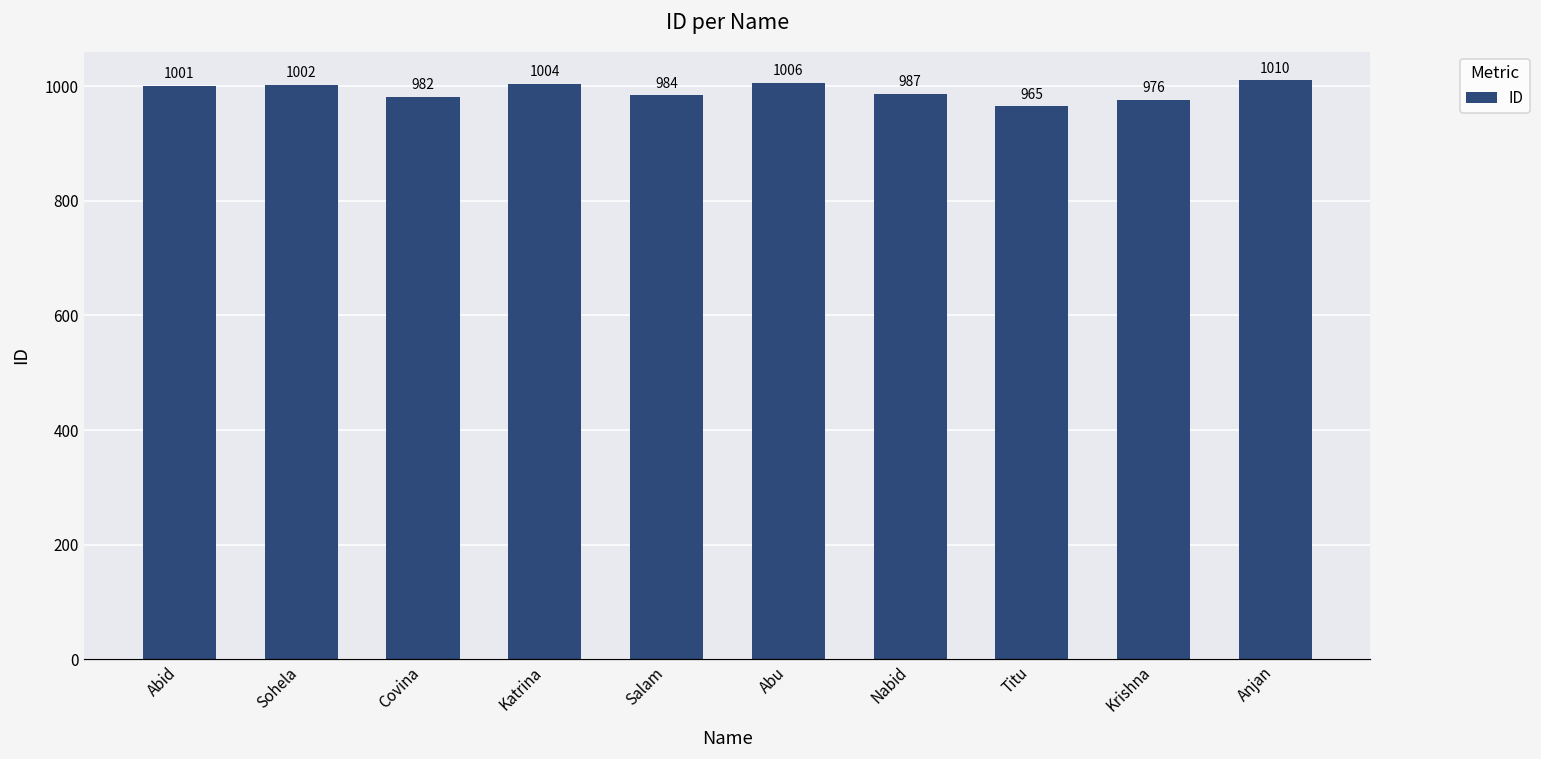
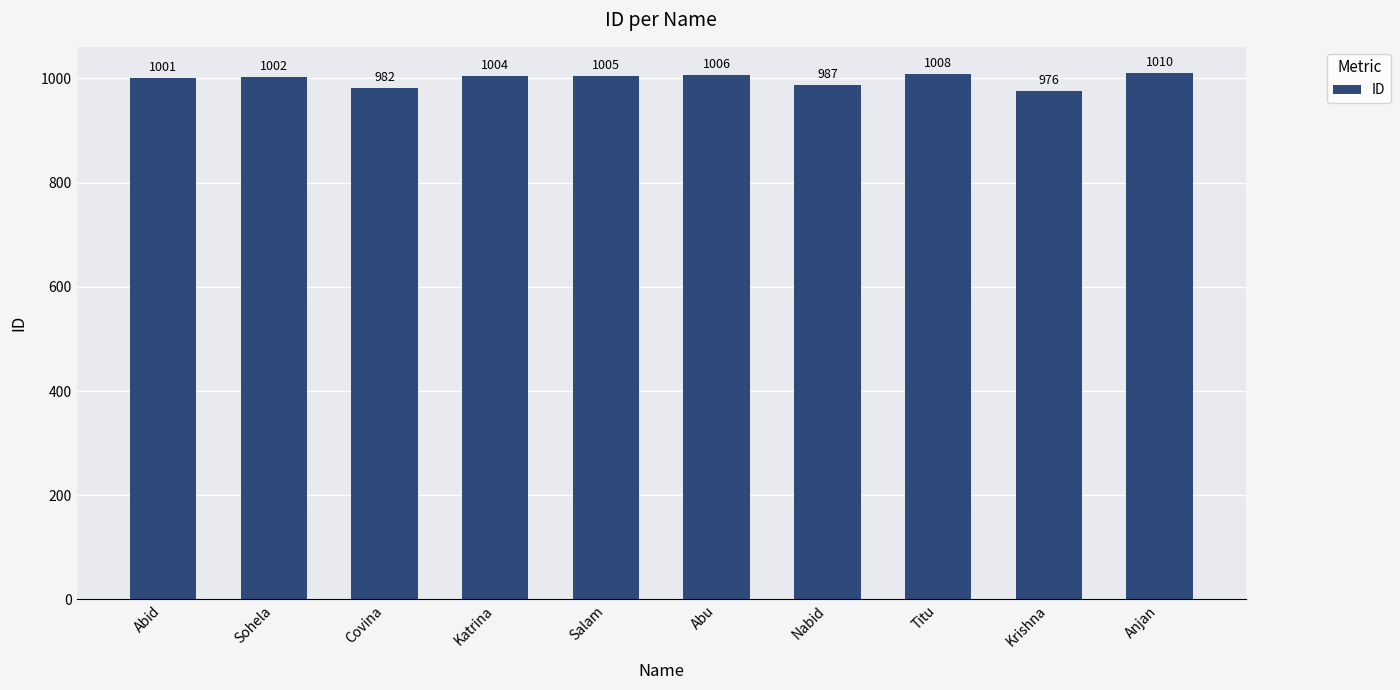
Salam: 984 -> 1005
Titu: 965 -> 1008
